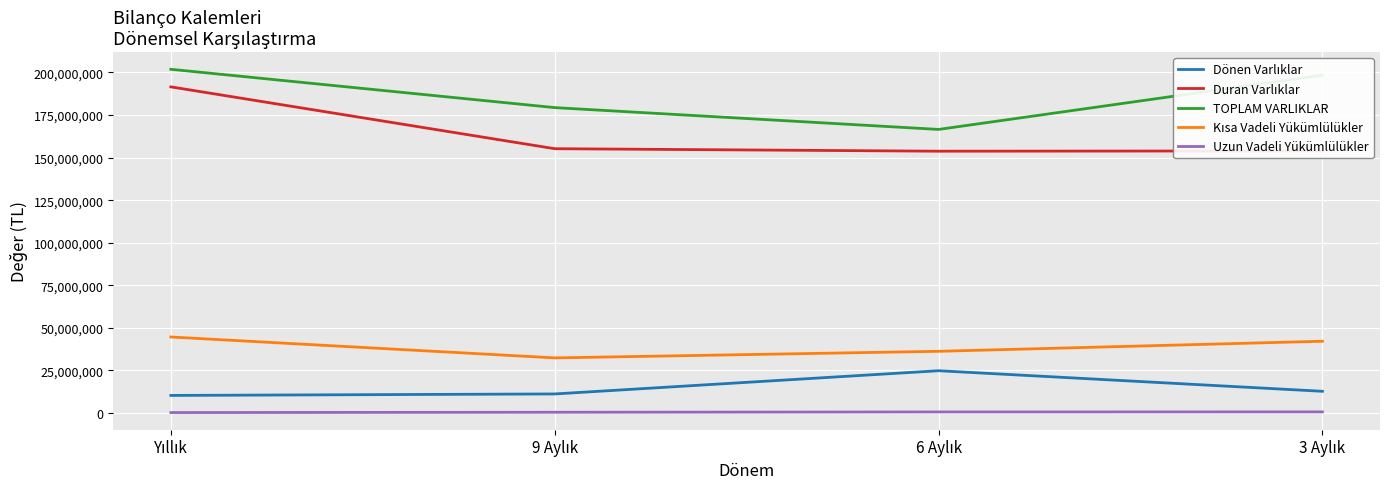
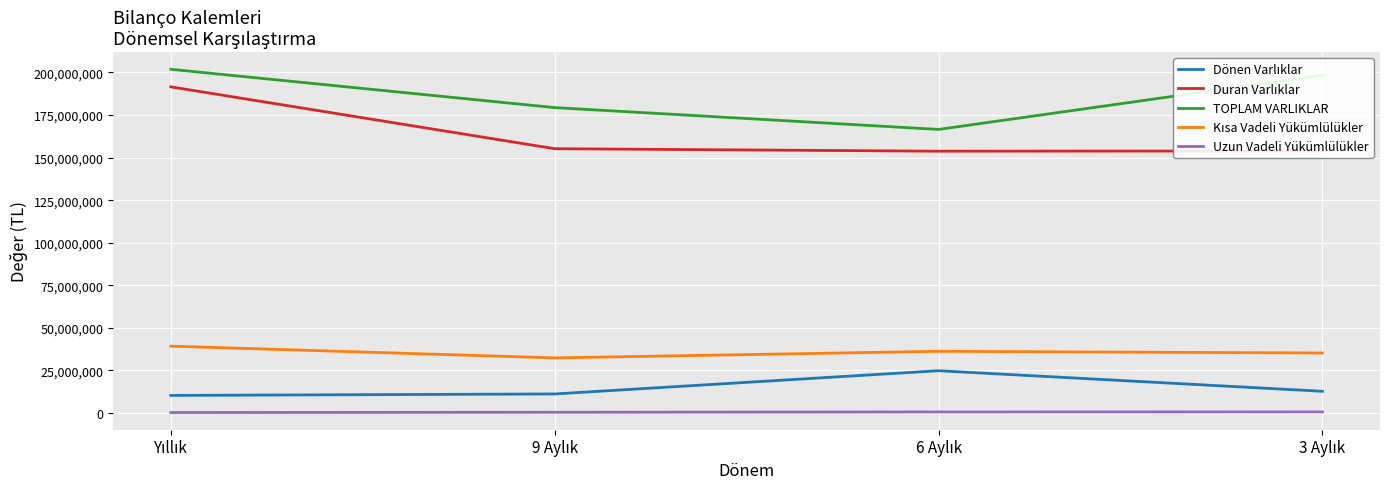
Kısa Vadeli Yükümlülükler, Yıllık: 45,000,000 -> 39,000,000
Kısa Vadeli Yükümlülükler, 3 Aylık: 42,000,000 -> 35,000,000
